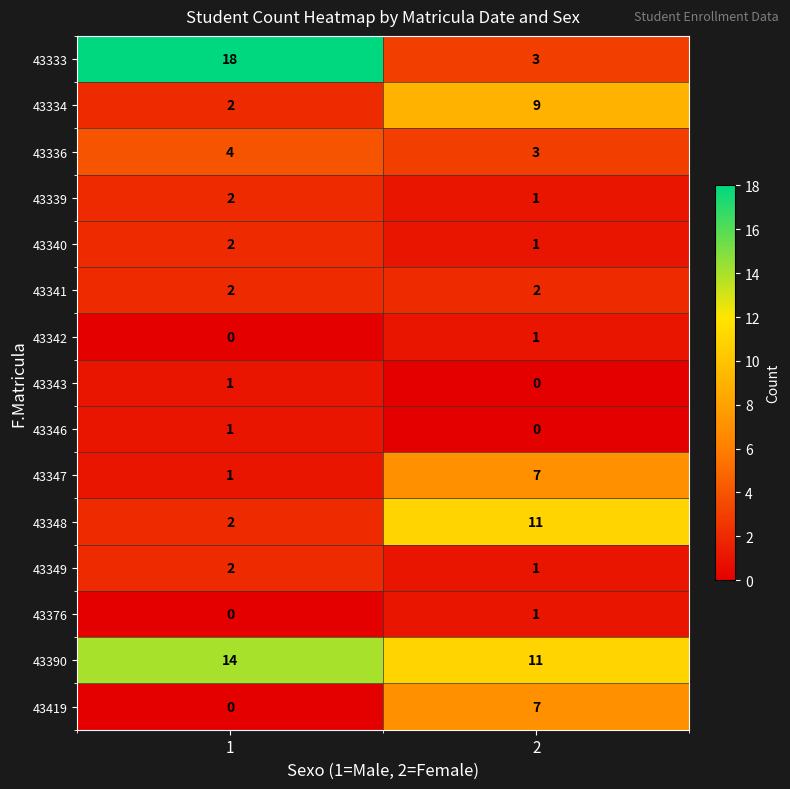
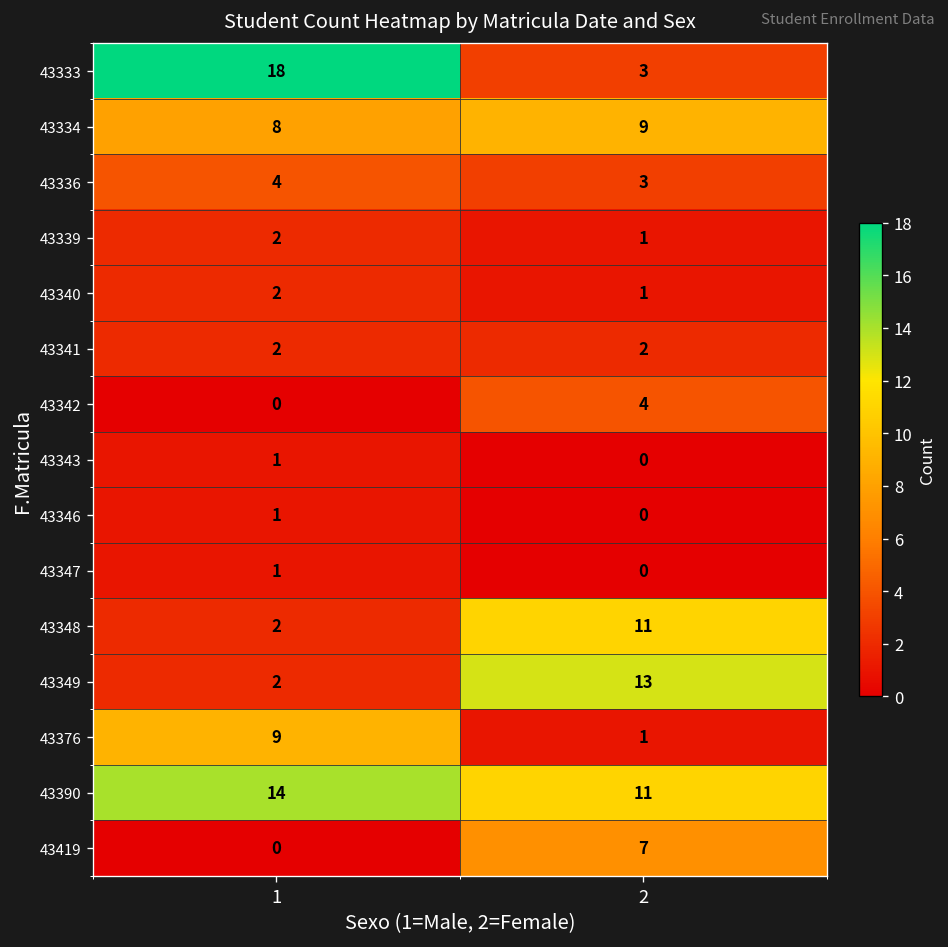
43334, 1: 2 -> 8
43342, 2: 1 -> 4
43347, 2: 7 -> 0
43349, 2: 1 -> 13
43376, 1: 0 -> 9
